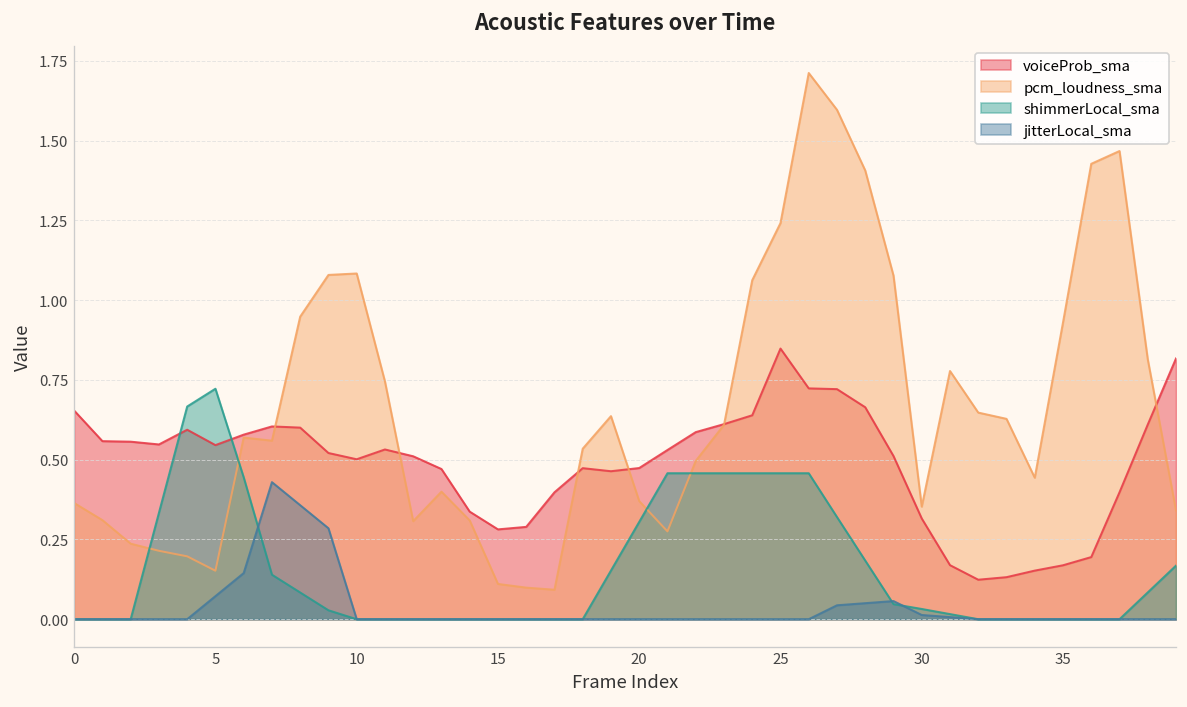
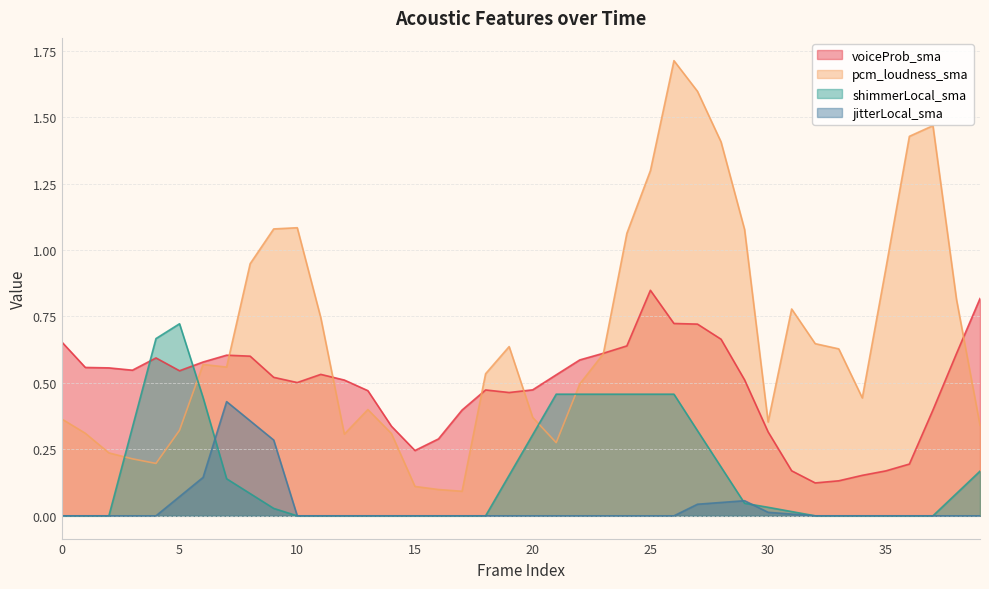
pcm_loudness_sma, 5: 0.15 -> 0.32
voiceProb_sma, 15: 0.28 -> 0.25
pcm_loudness_sma, 25: 1.24 -> 1.30
